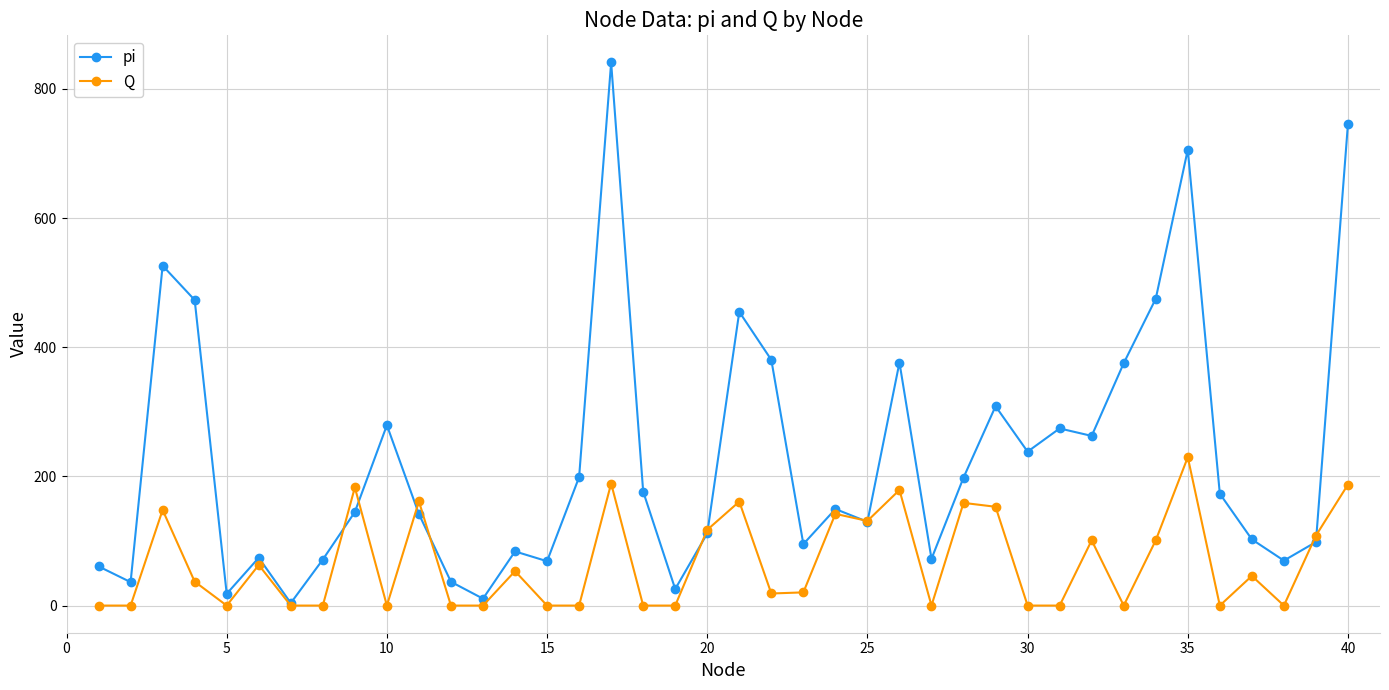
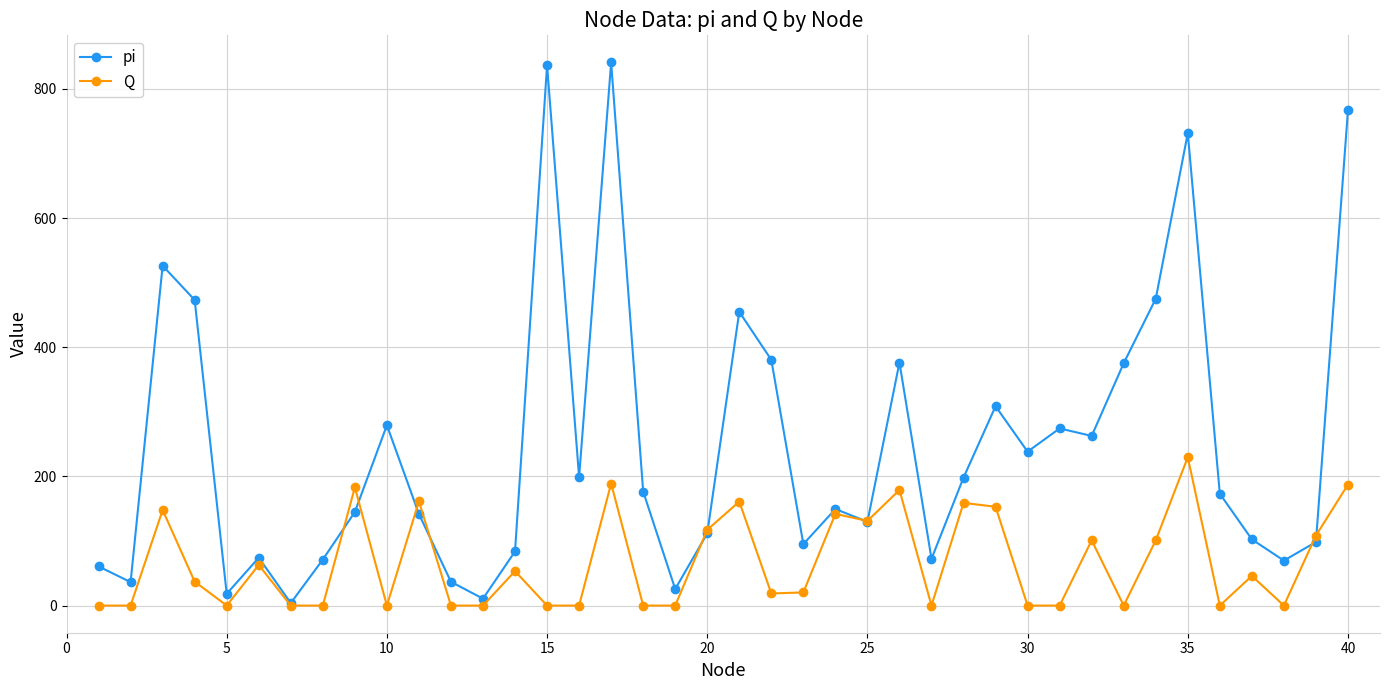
pi, 15: 70 -> 840
pi, 35: 710 -> 730
pi, 40: 750 -> 770
